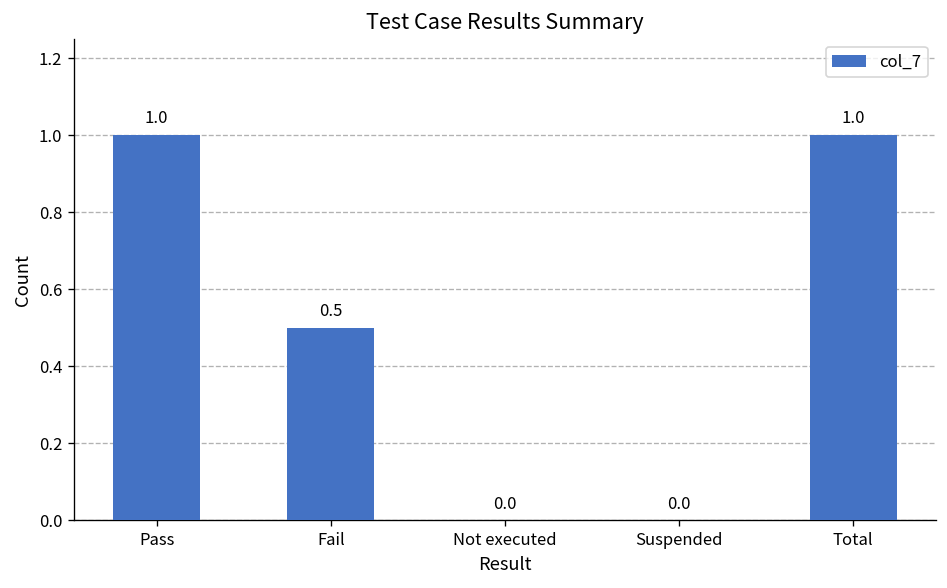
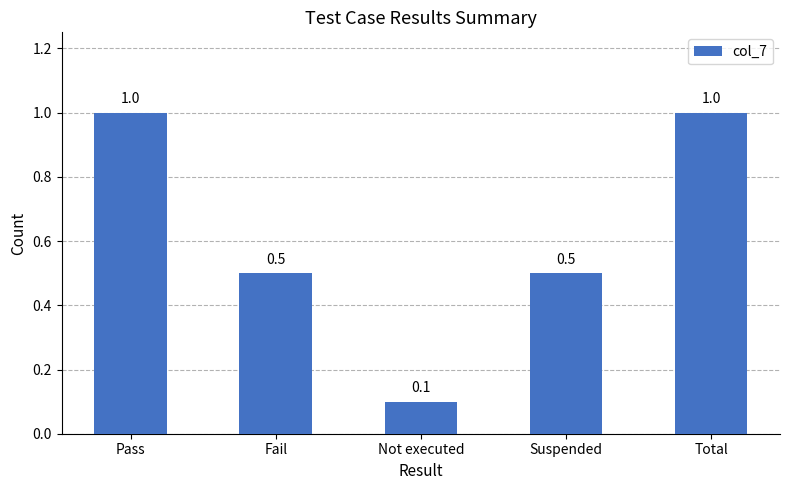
Not executed: 0.0 -> 0.1
Suspended: 0.0 -> 0.5
